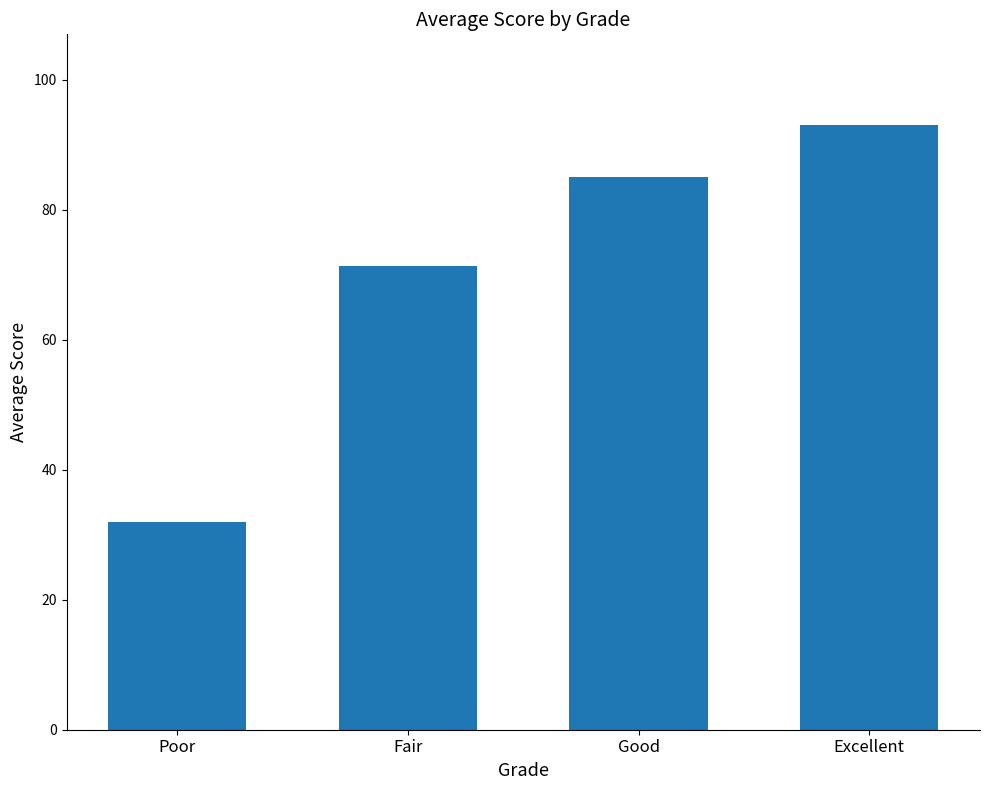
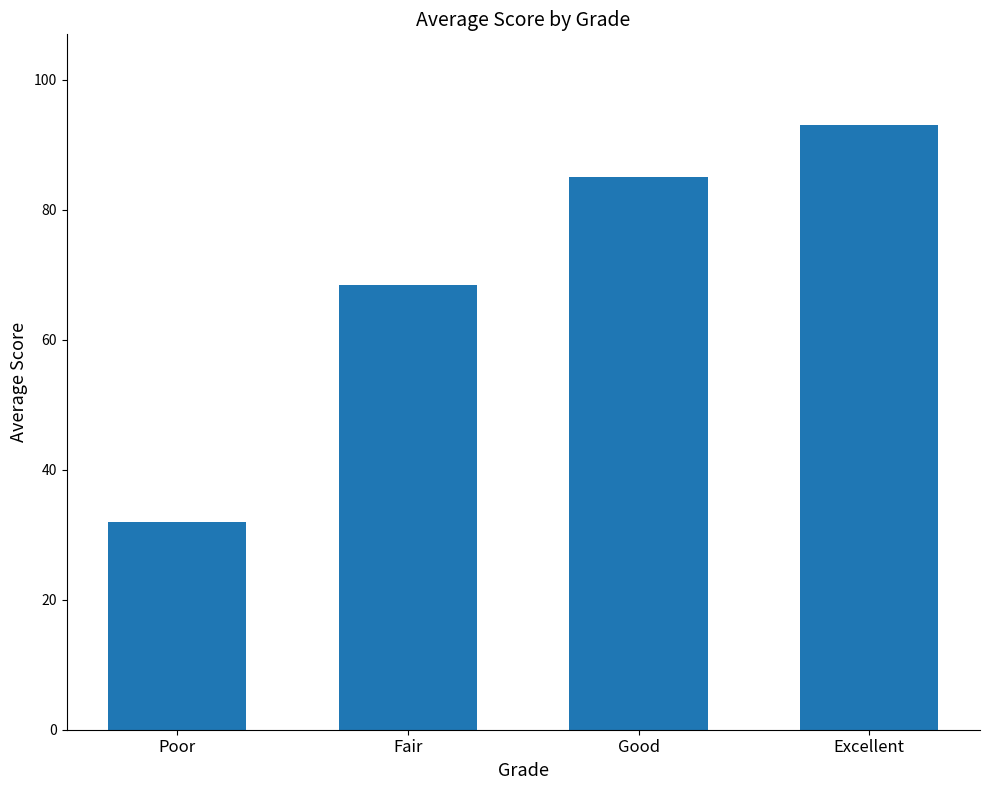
Fair: 71 -> 68
